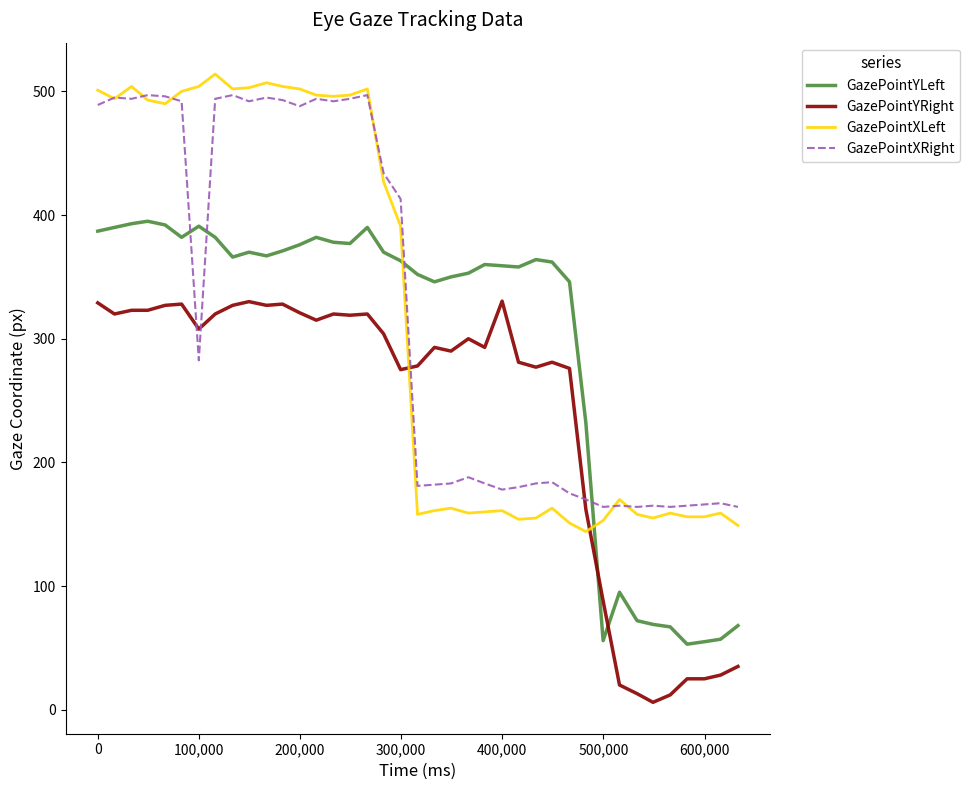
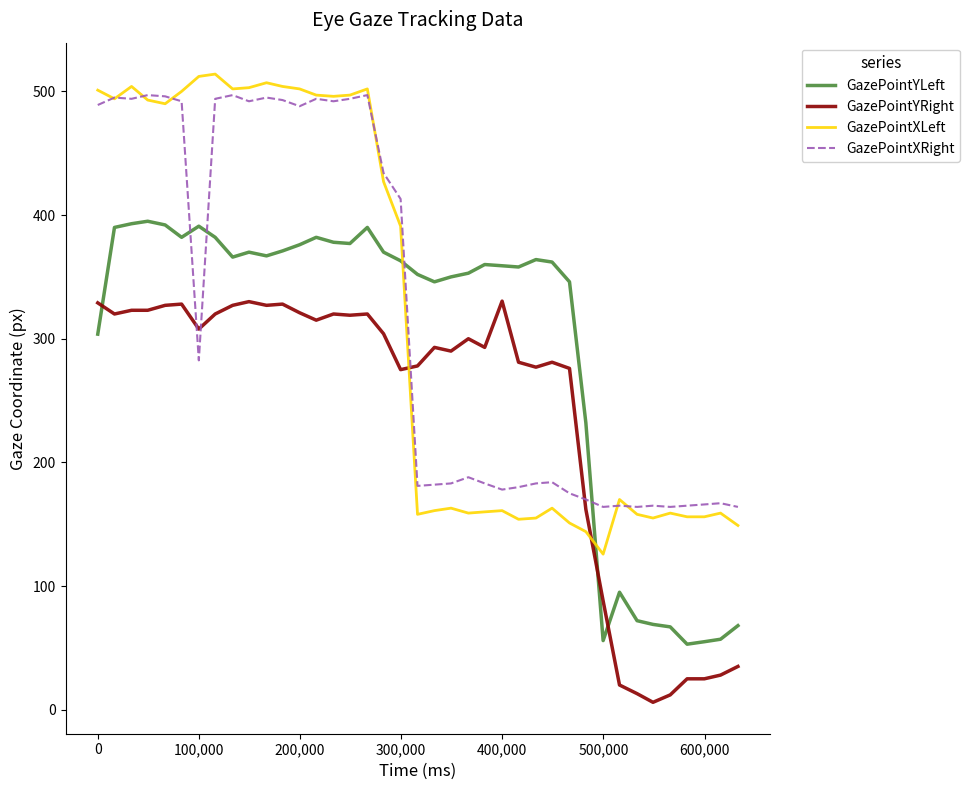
GazePointYLeft, 0: 387 -> 304
GazePointXLeft, 100,000: 504 -> 512
GazePointXLeft, 500,000: 153 -> 126
